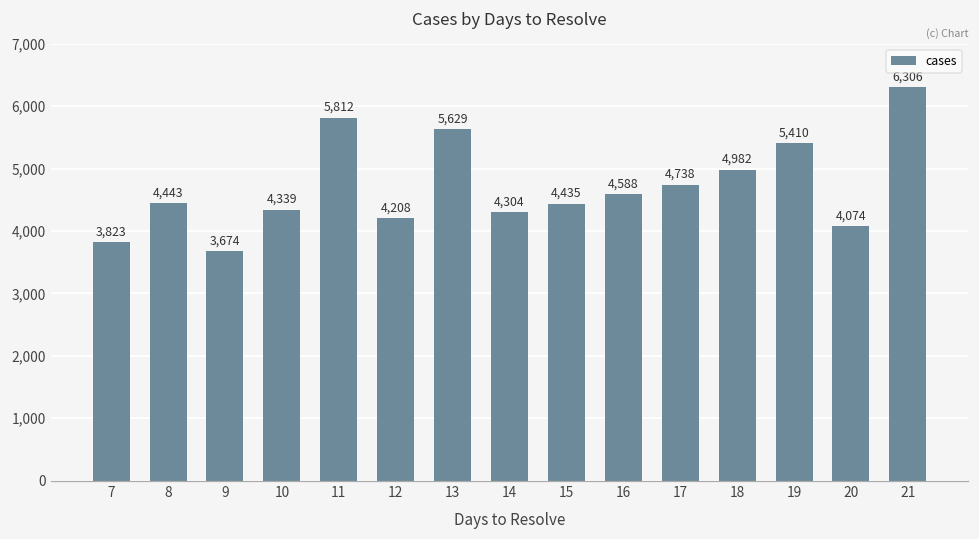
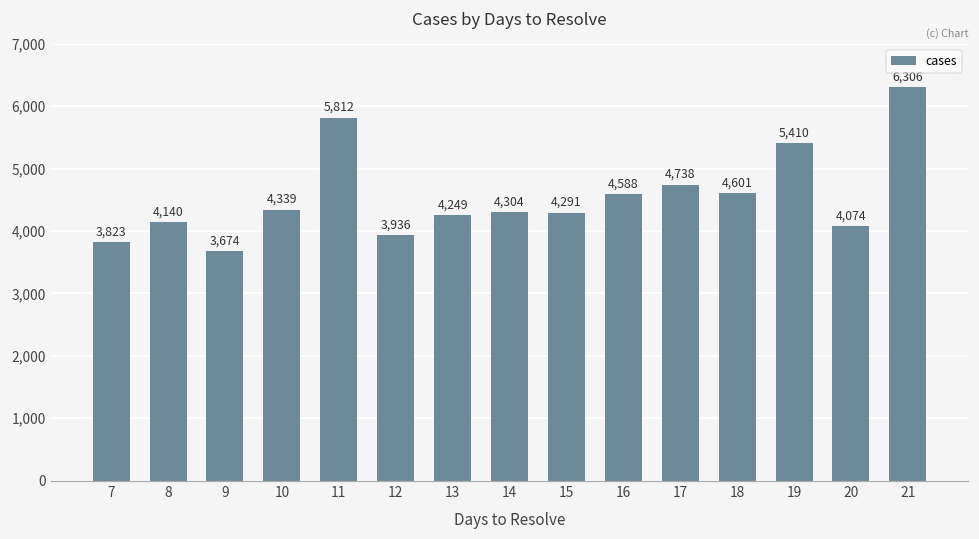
8: 4,443 -> 4,140
12: 4,208 -> 3,936
13: 5,629 -> 4,249
15: 4,435 -> 4,291
18: 4,982 -> 4,601
